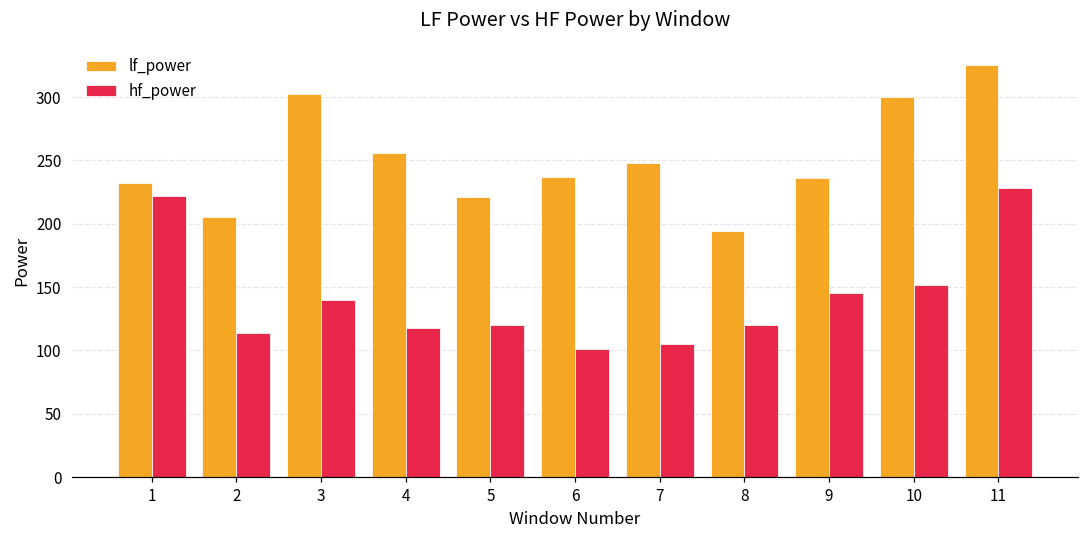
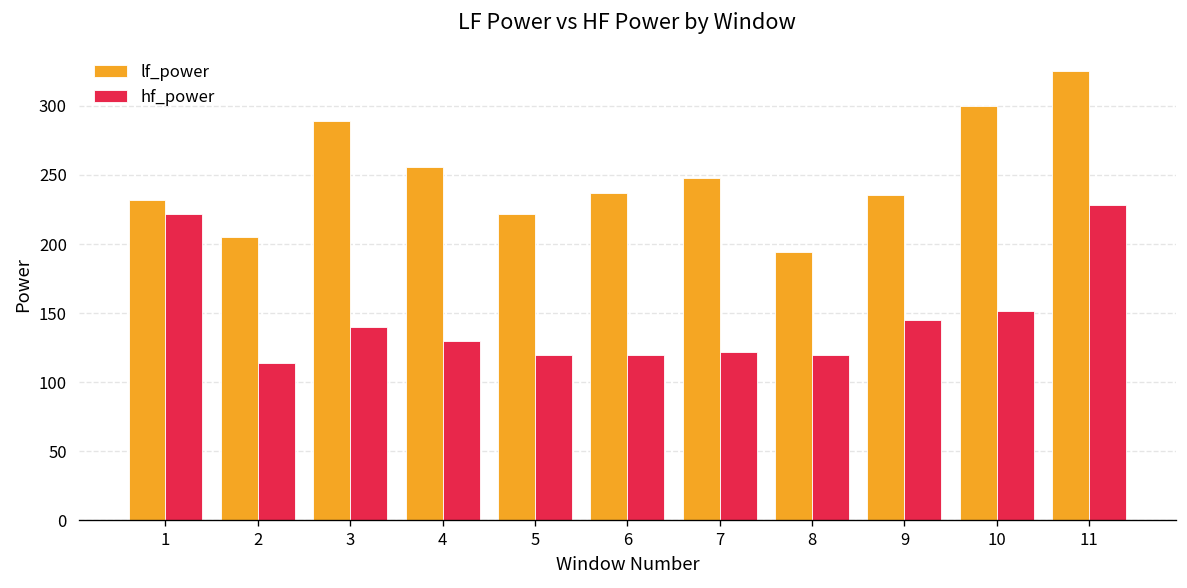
lf_power, 3: 302 -> 289
hf_power, 4: 117 -> 130
hf_power, 6: 101 -> 119
hf_power, 7: 105 -> 122
